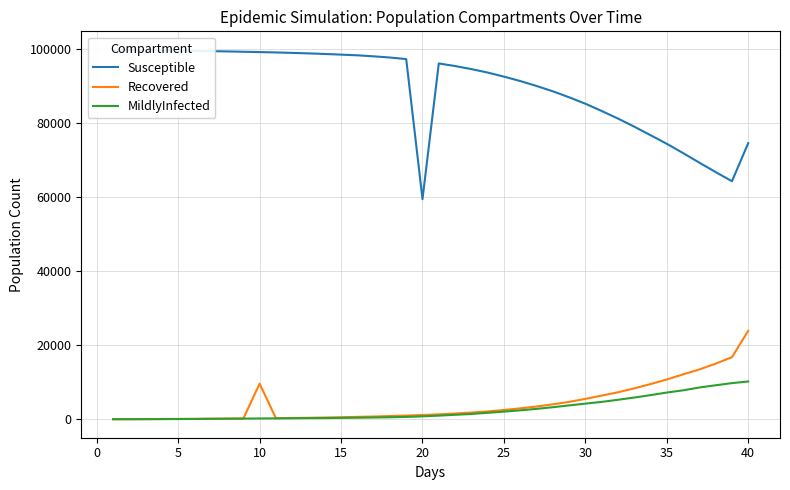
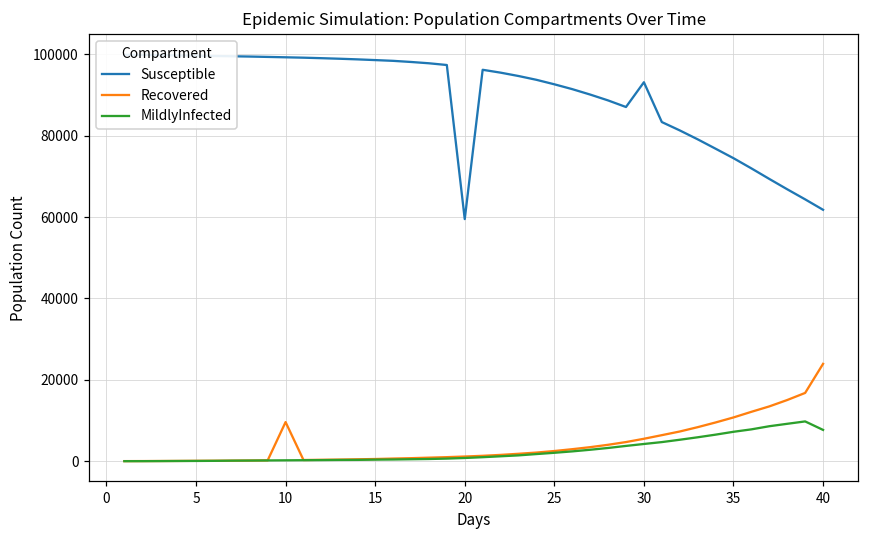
Susceptible, 30: 85000 -> 93000
Susceptible, 40: 75000 -> 62000
MildlyInfected, 40: 10000 -> 8000
